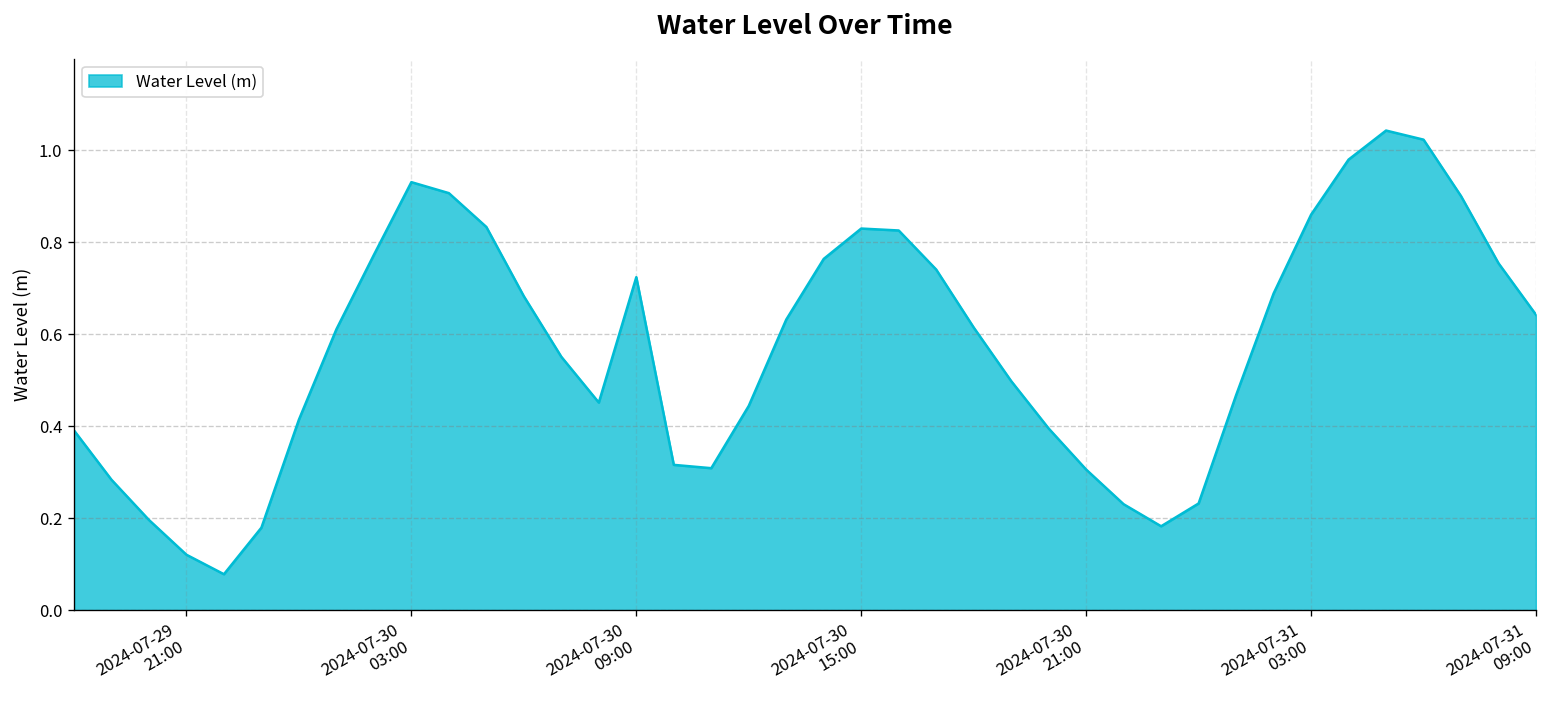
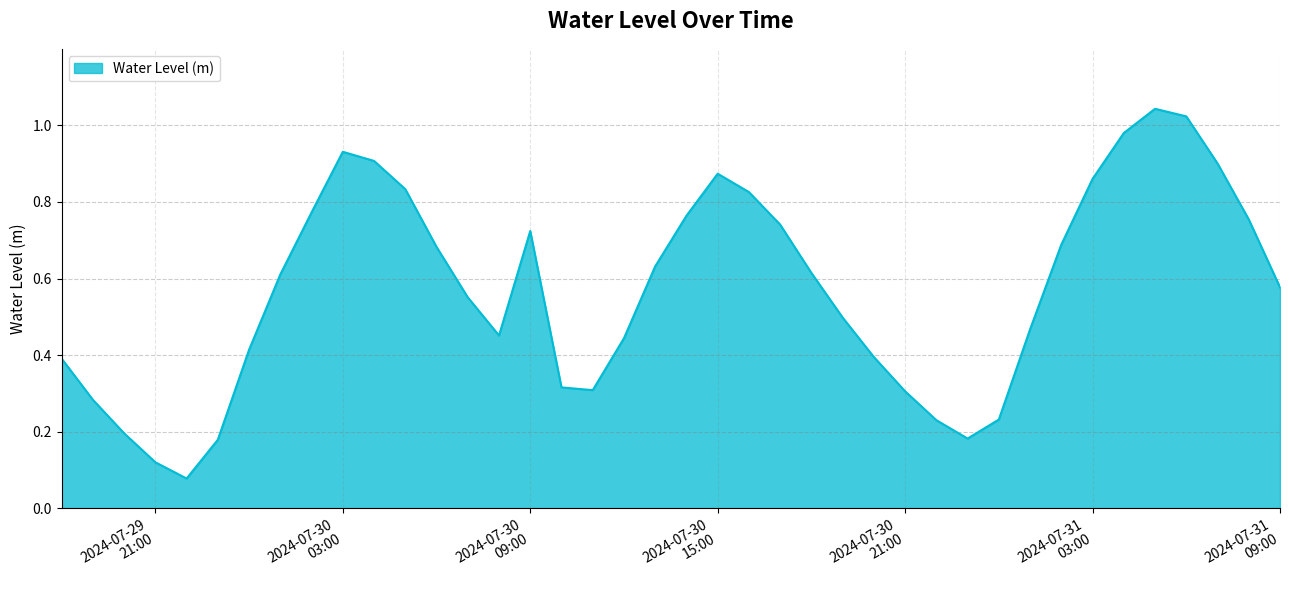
2024-07-30 15:00: 0.83 -> 0.87
2024-07-31 09:00: 0.64 -> 0.58
